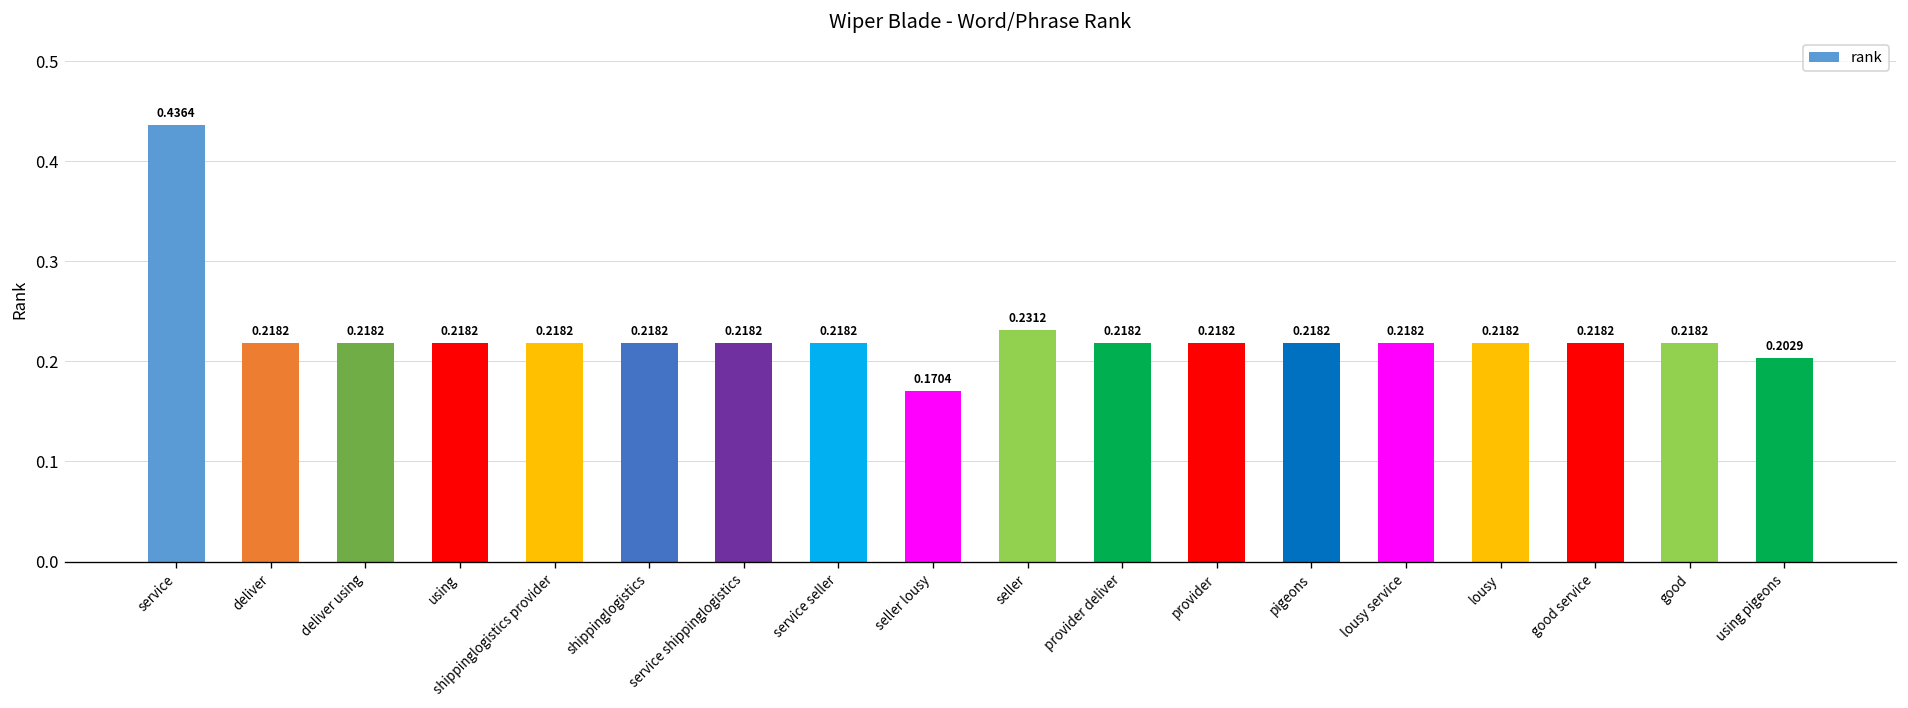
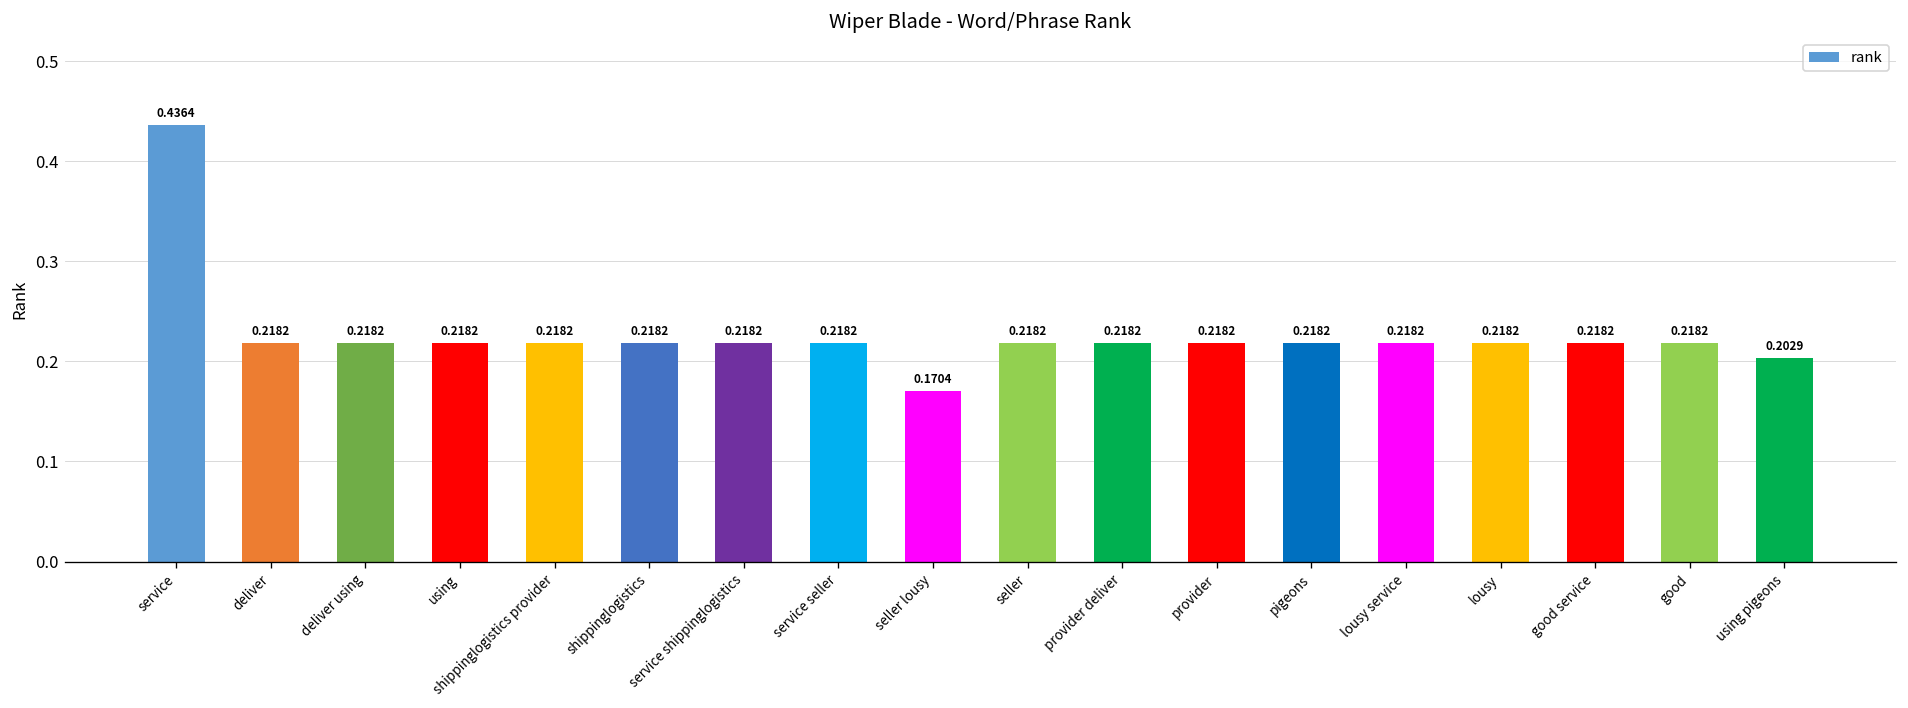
seller: 0.2312 -> 0.2182
